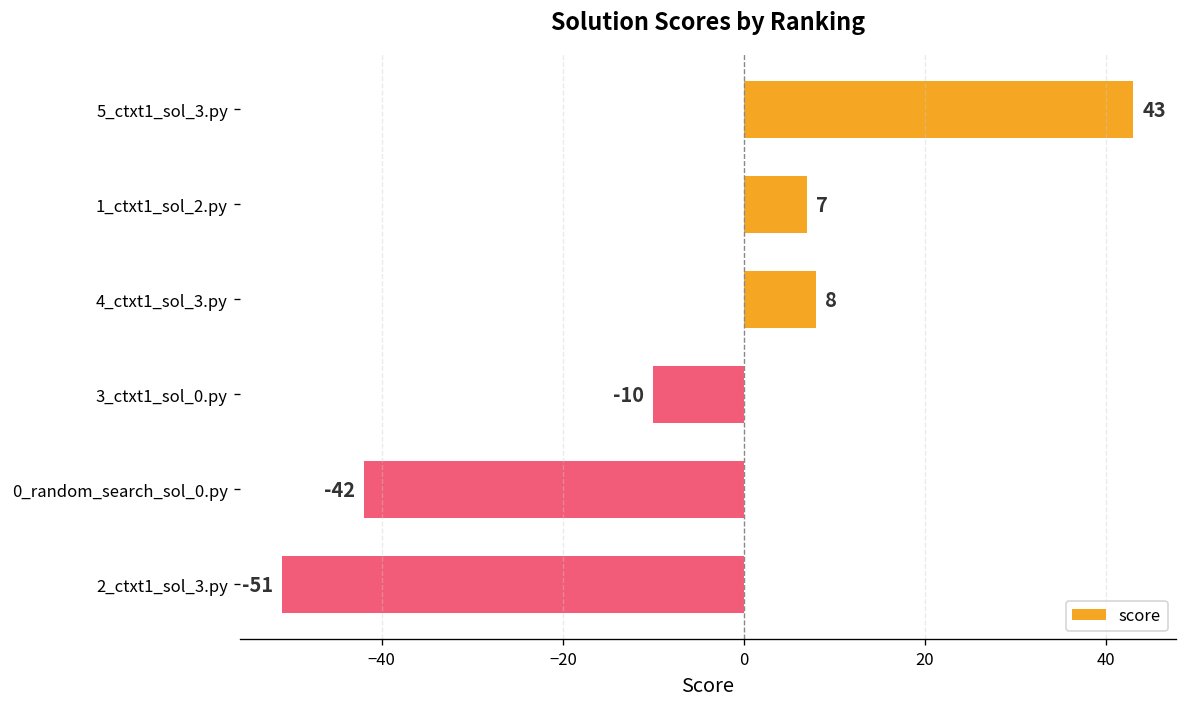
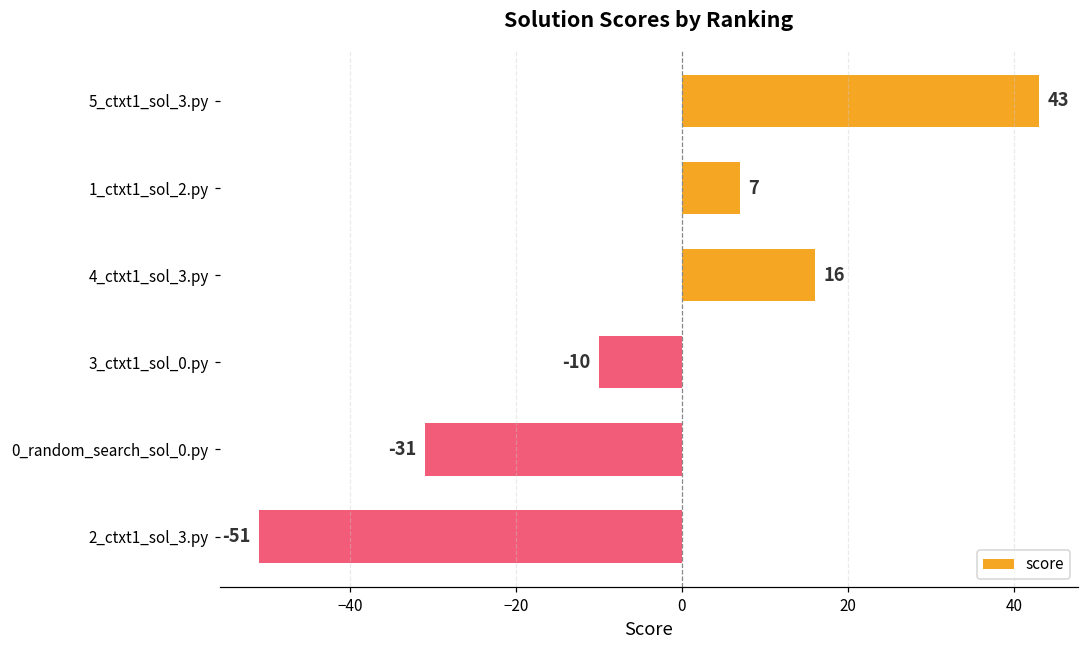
4_ctxt1_sol_3.py: 8 -> 16
0_random_search_sol_0.py: -42 -> -31
